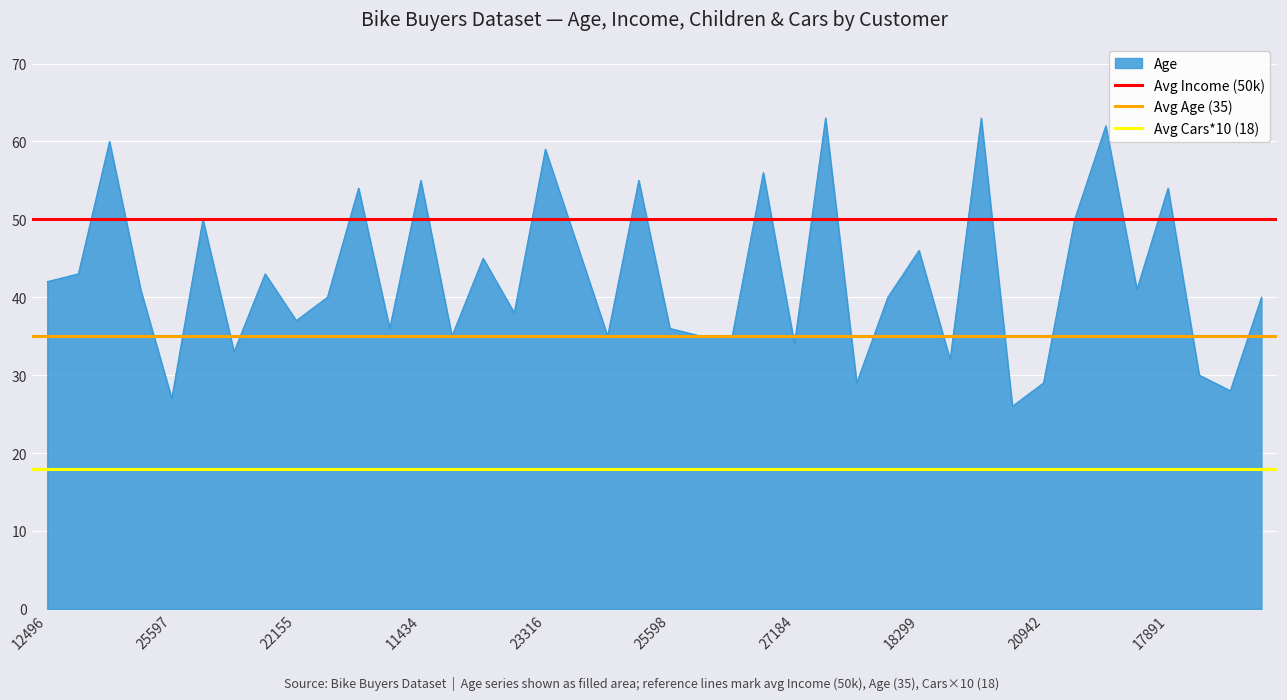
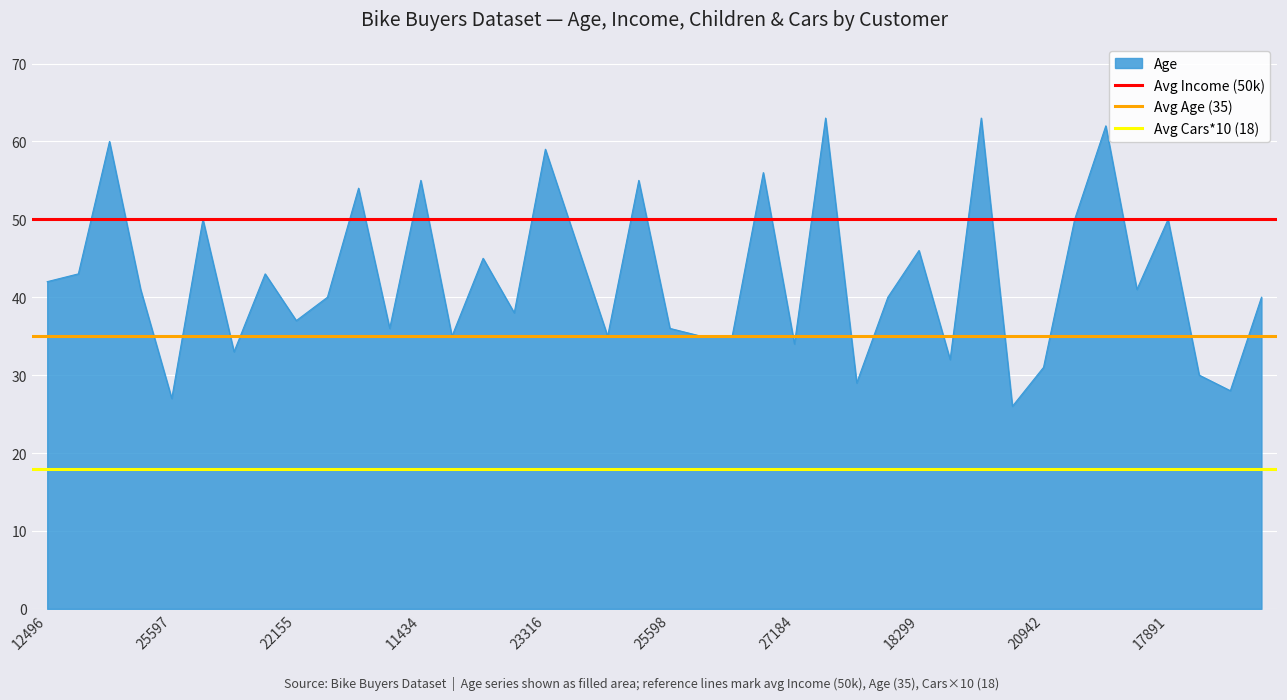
20942: 29 -> 31
17891: 54 -> 50
